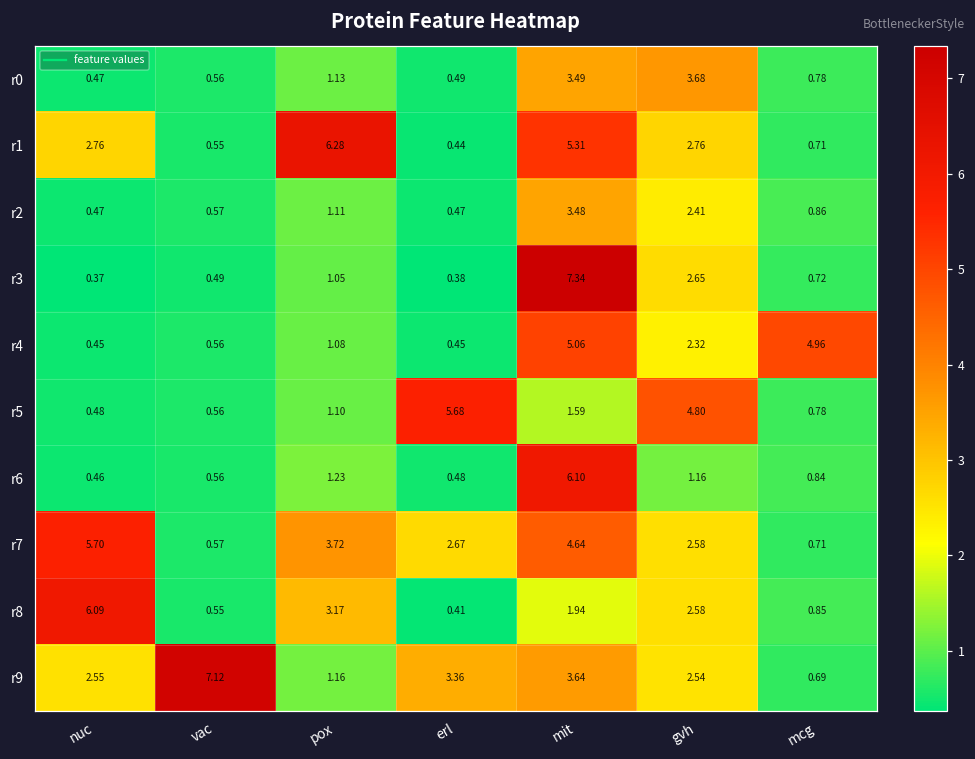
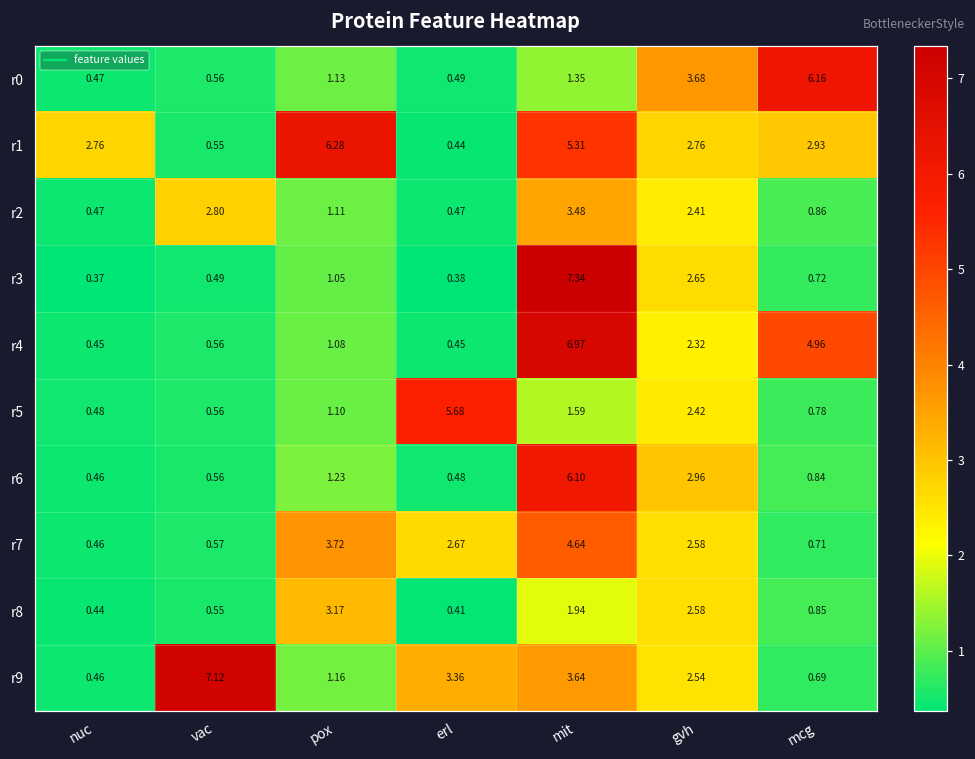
r0, mit: 3.49 -> 1.35
r0, mcg: 0.78 -> 6.16
r1, mcg: 0.71 -> 2.93
r2, vac: 0.57 -> 2.80
r4, mit: 5.06 -> 6.97
r5, gvh: 4.80 -> 2.42
r6, gvh: 1.16 -> 2.96
r7, nuc: 5.70 -> 0.46
r8, nuc: 6.09 -> 0.44
r9, nuc: 2.55 -> 0.46
